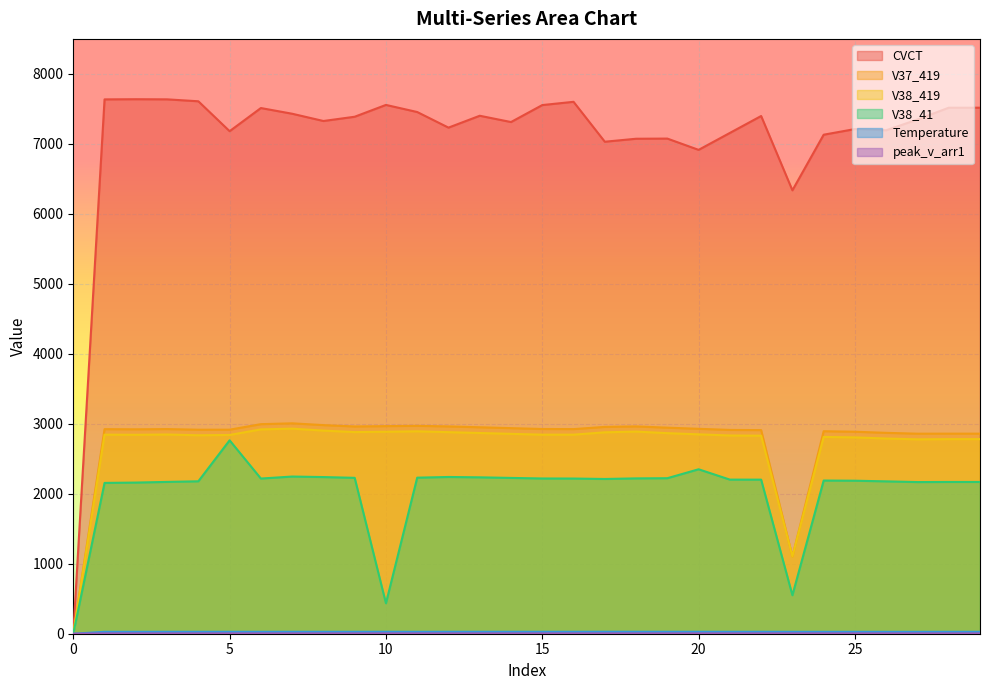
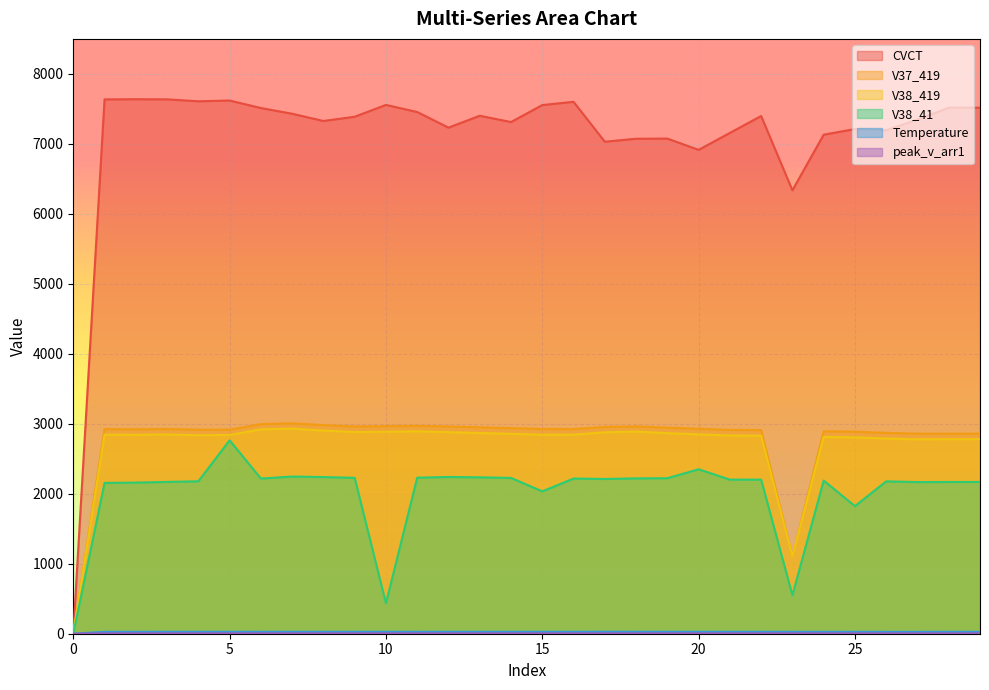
CVCT, 5: 7200 -> 7600
V38_41, 15: 2200 -> 2000
V38_41, 25: 2200 -> 1800
